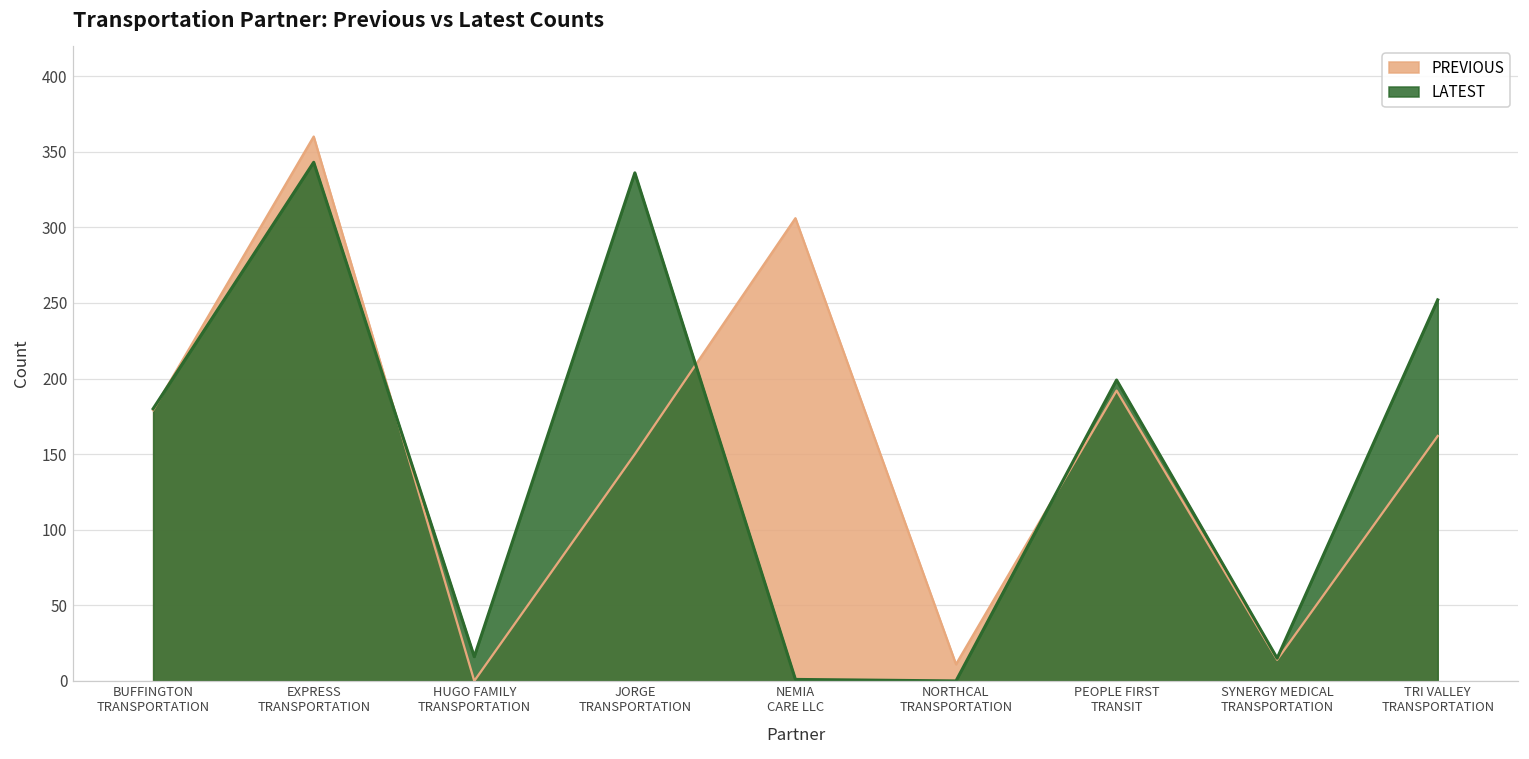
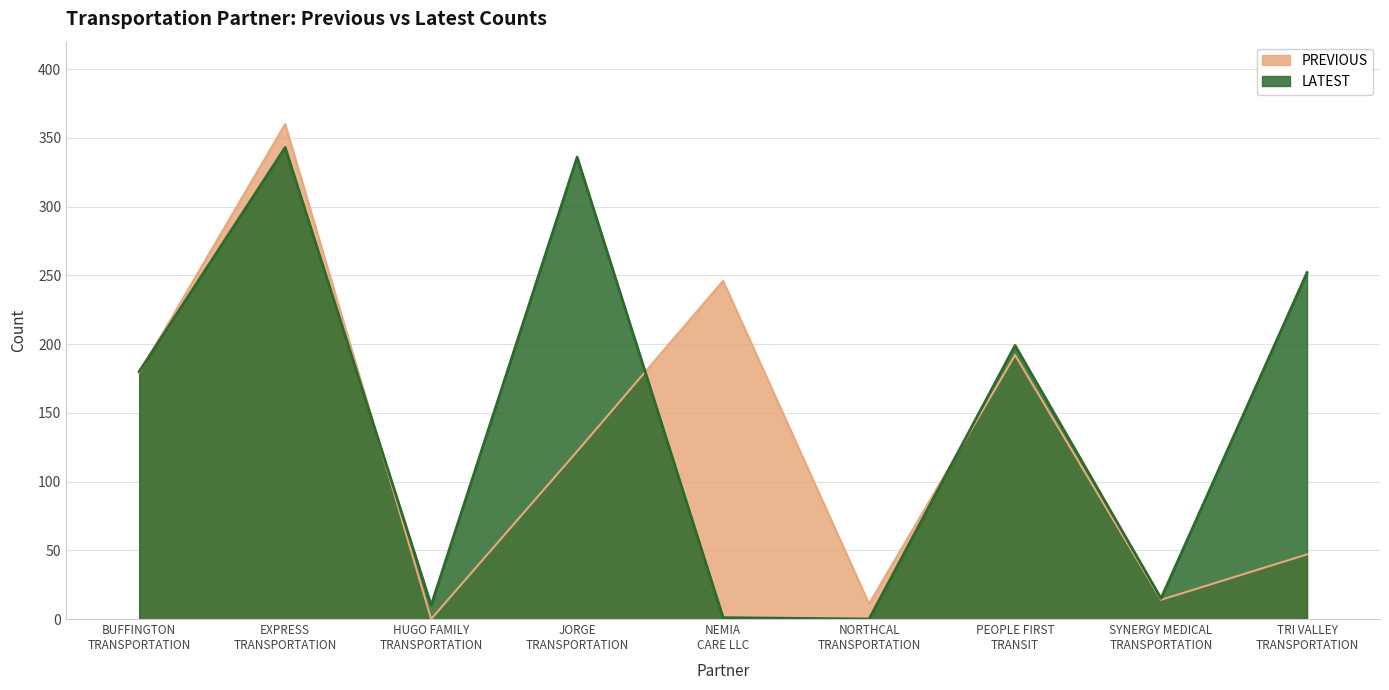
LATEST, HUGO FAMILY TRANSPORTATION: 16 -> 10
PREVIOUS, JORGE TRANSPORTATION: 150 -> 122
PREVIOUS, NEMIA CARE LLC: 306 -> 246
PREVIOUS, TRI VALLEY TRANSPORTATION: 162 -> 47
